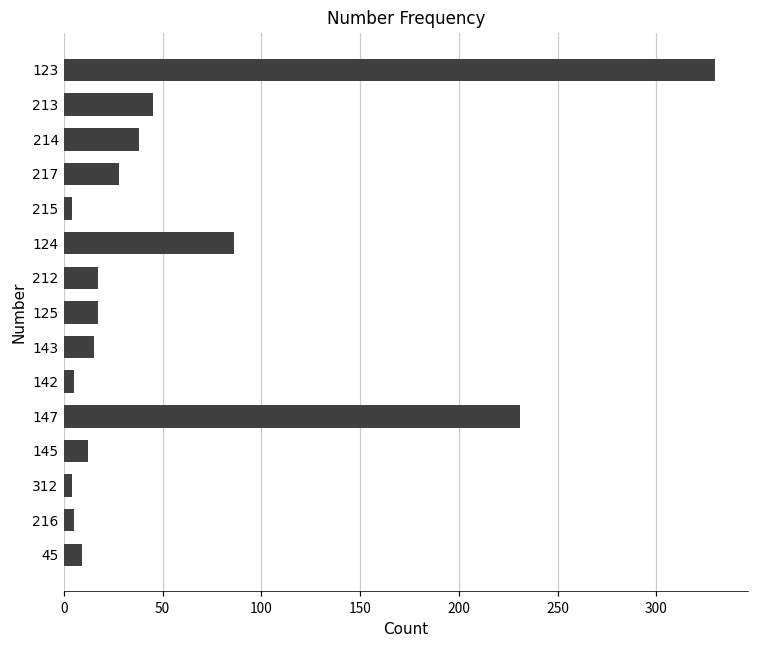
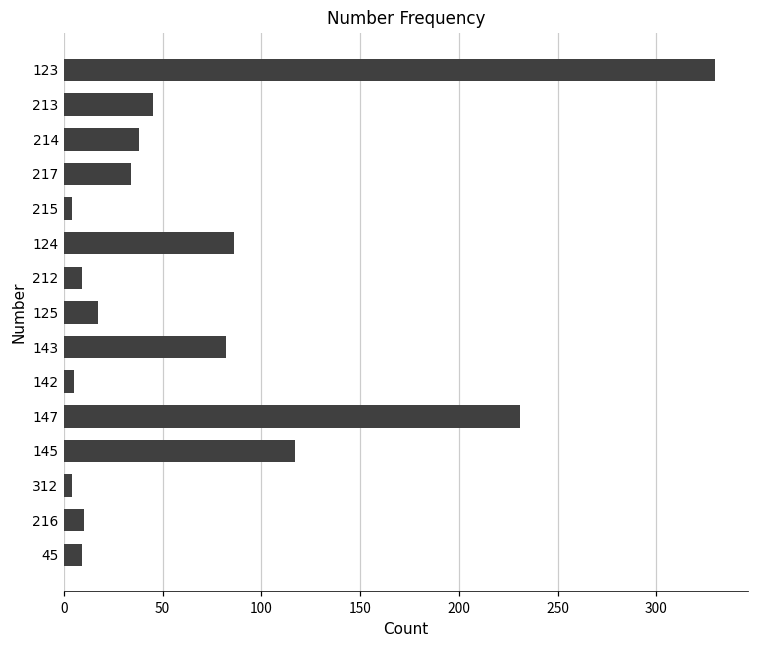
217: 28 -> 34
212: 17 -> 9
143: 15 -> 82
145: 12 -> 117
216: 5 -> 10
